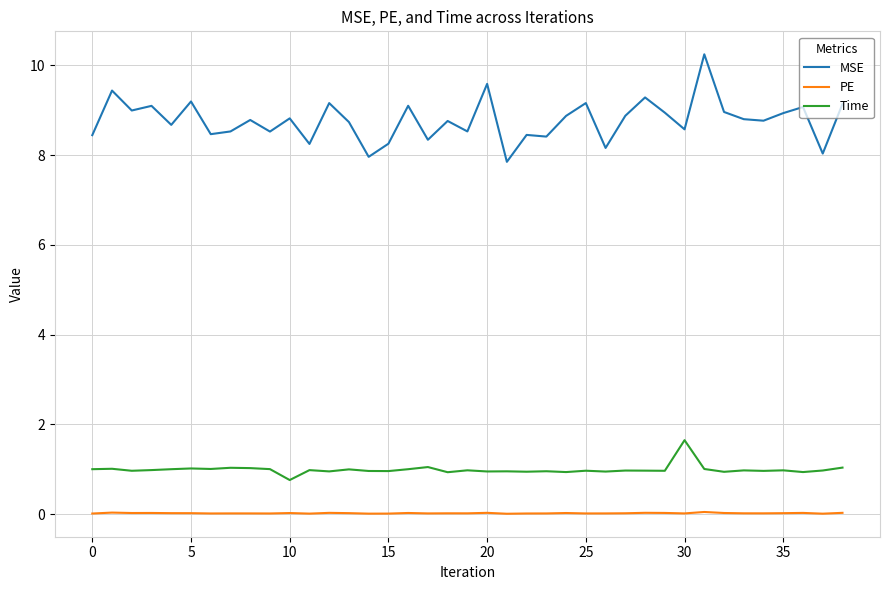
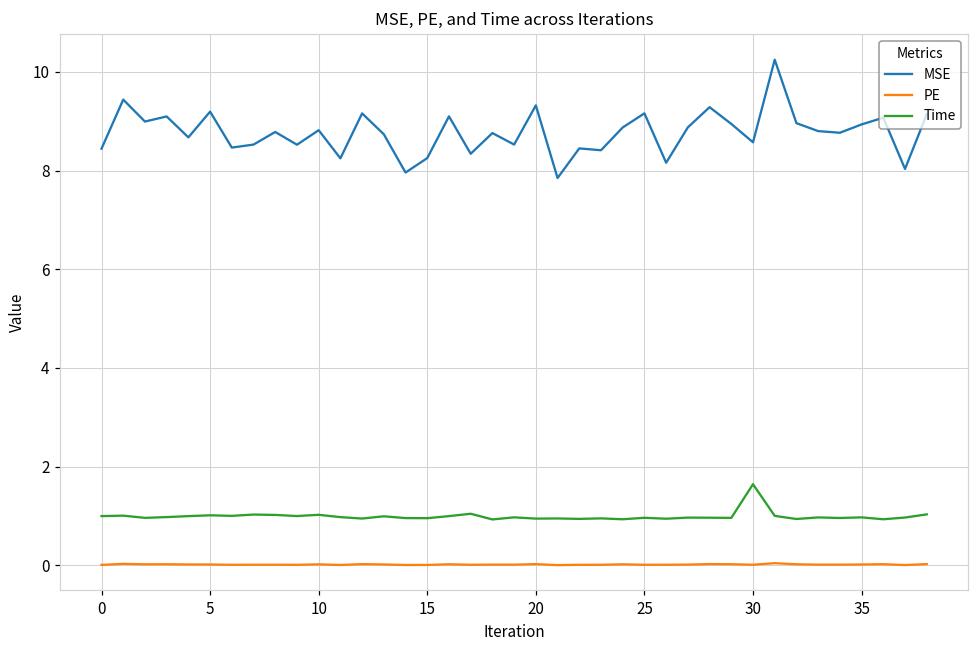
Time, 10: 0.8 -> 1.0
MSE, 20: 9.6 -> 9.3
